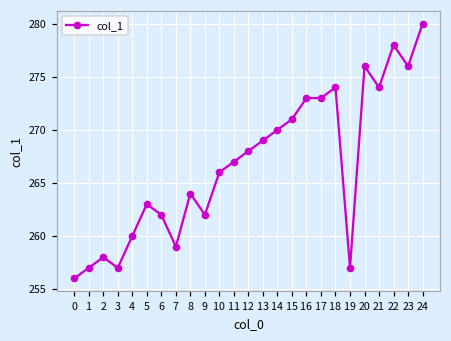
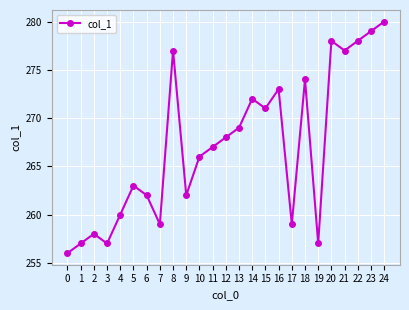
8: 264 -> 277
14: 270 -> 272
17: 273 -> 259
20: 276 -> 278
21: 274 -> 277
23: 276 -> 279
